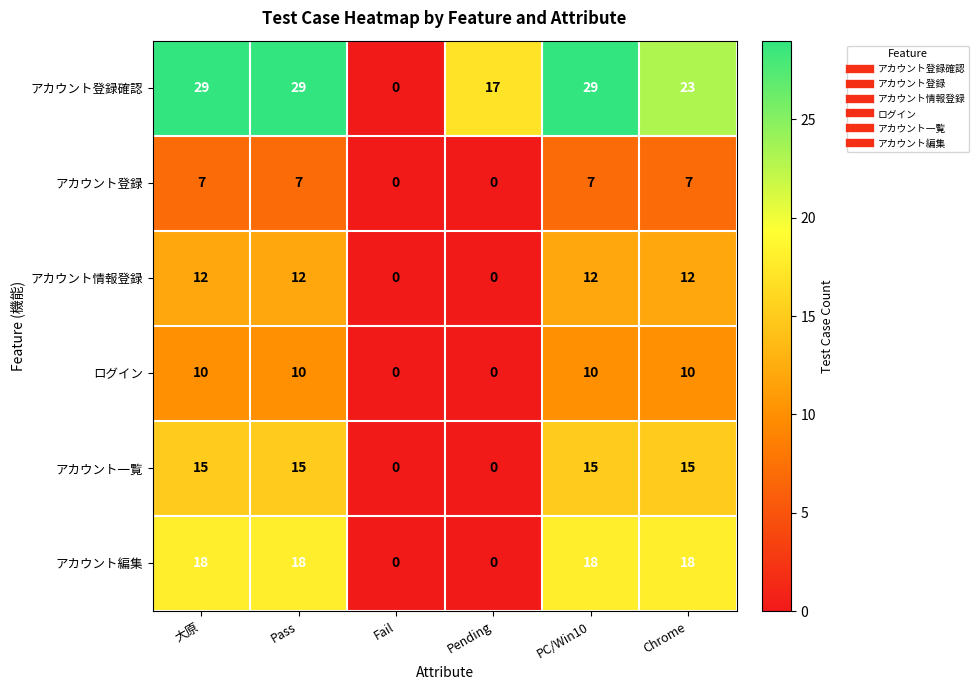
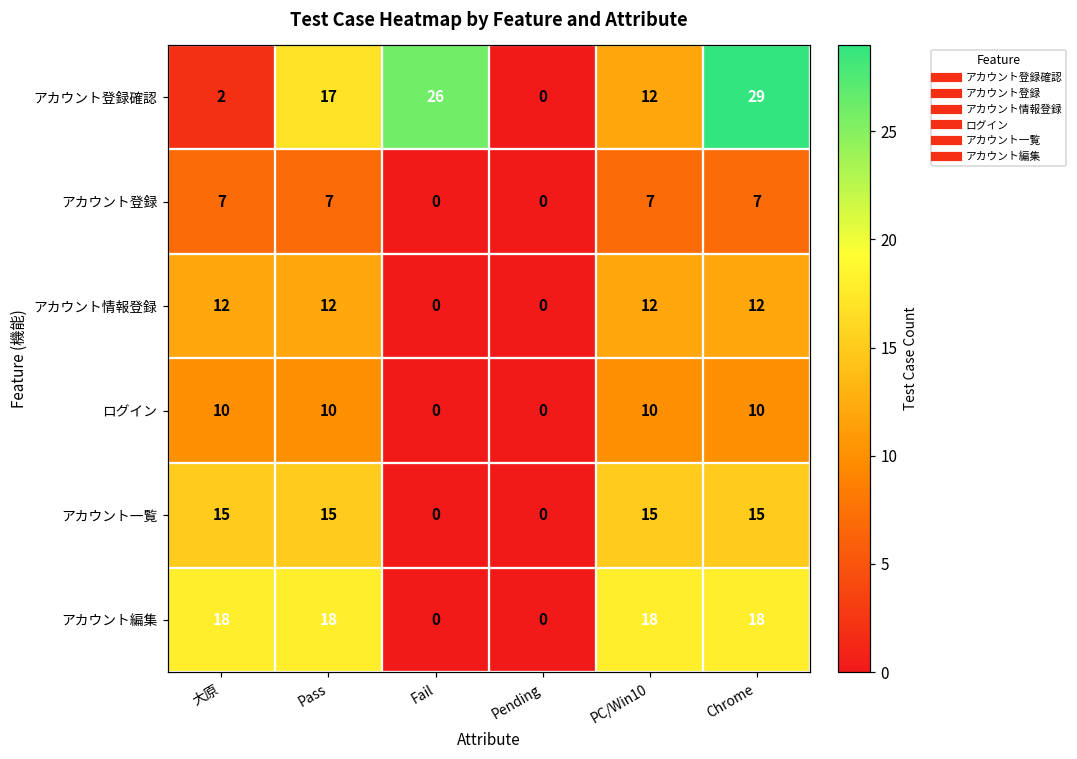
アカウント登録確認, 大原: 29 -> 2
アカウント登録確認, Pass: 29 -> 17
アカウント登録確認, Fail: 0 -> 26
アカウント登録確認, Pending: 17 -> 0
アカウント登録確認, PC/Win10: 29 -> 12
アカウント登録確認, Chrome: 23 -> 29
